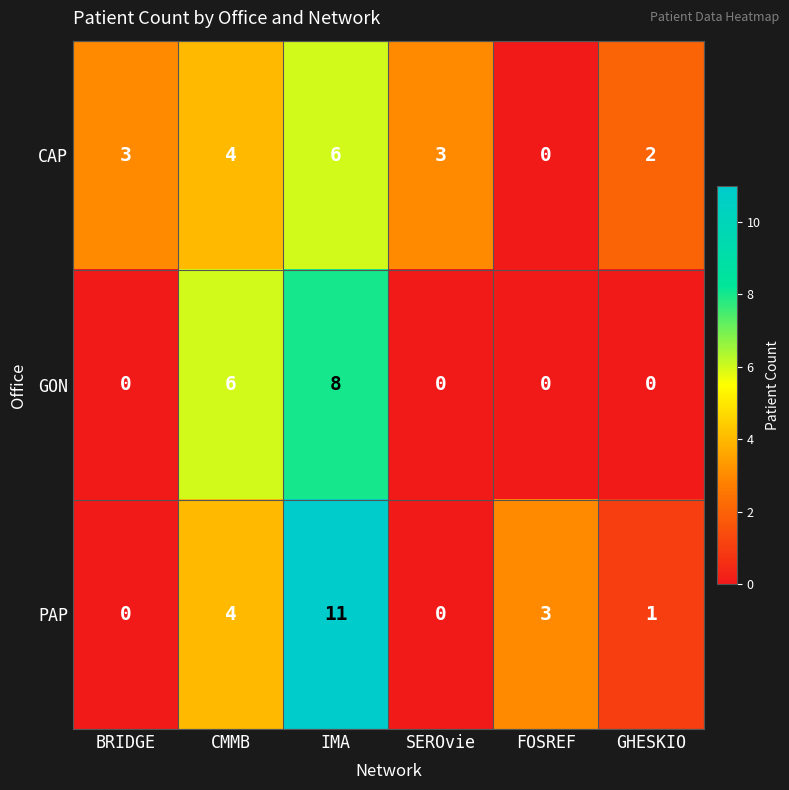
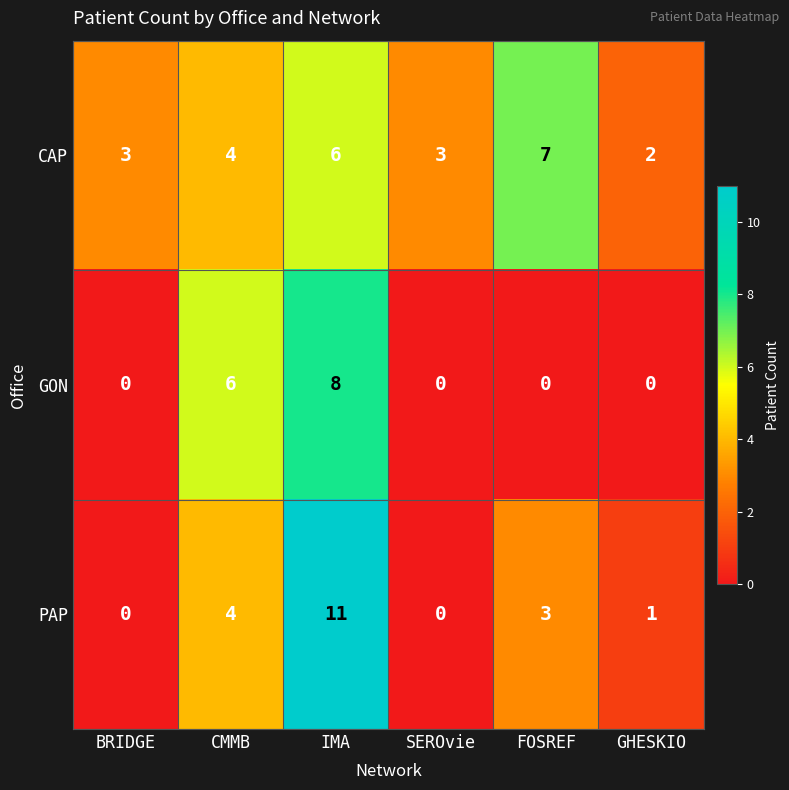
CAP, FOSREF: 0 -> 7
